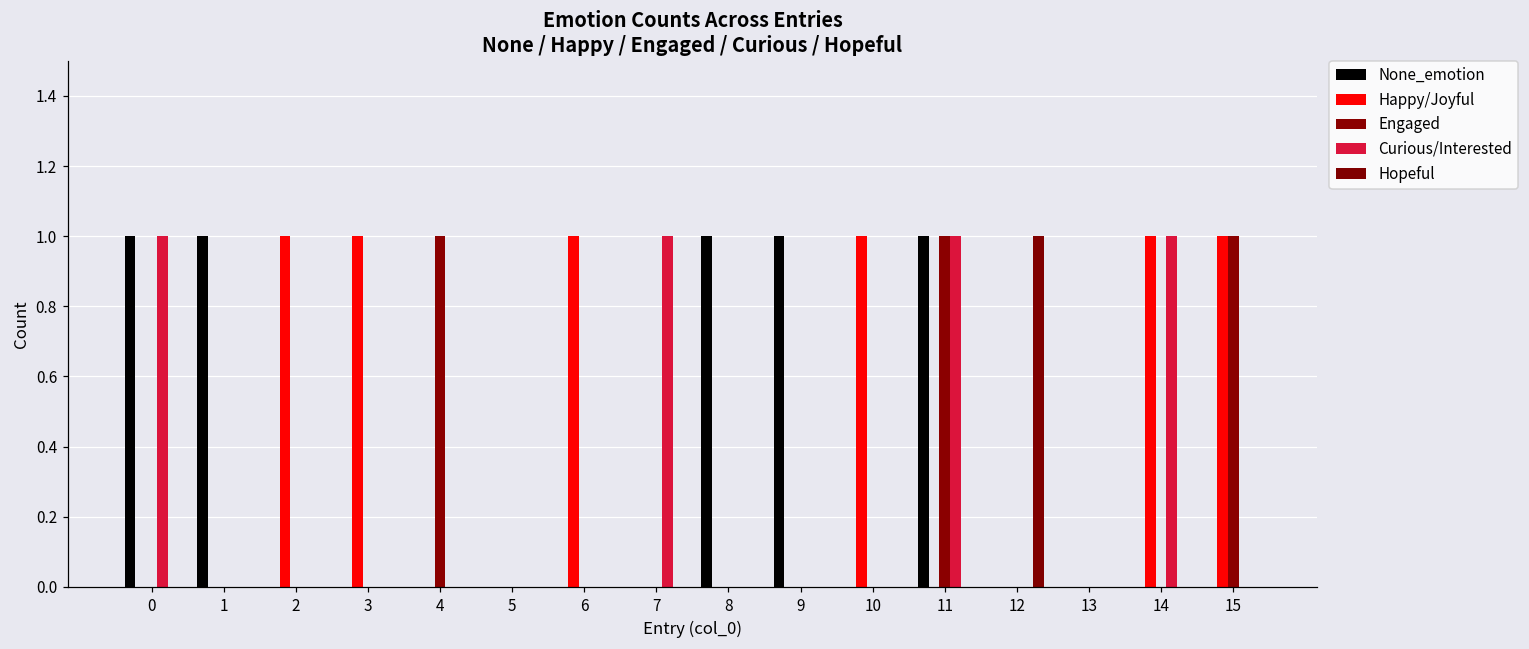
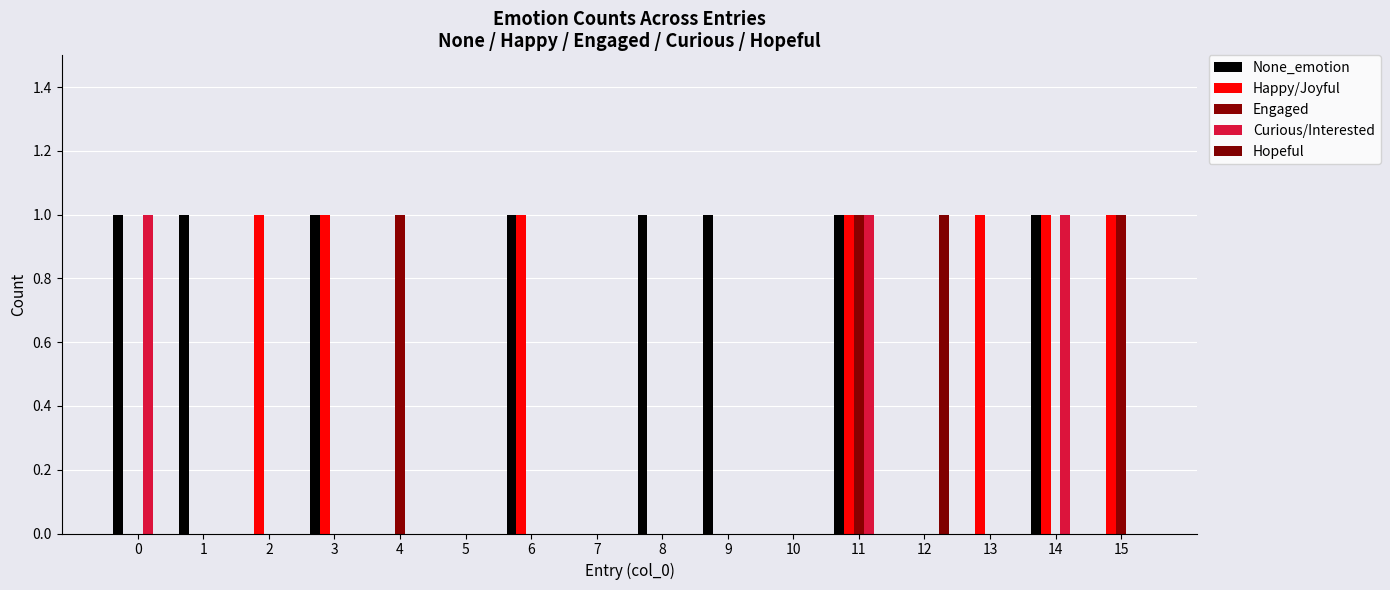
None_emotion, 3: 0 -> 1
None_emotion, 6: 0 -> 1
Curious/Interested, 7: 1 -> 0
Happy/Joyful, 10: 1 -> 0
Happy/Joyful, 11: 0 -> 1
Happy/Joyful, 13: 0 -> 1
None_emotion, 14: 0 -> 1
